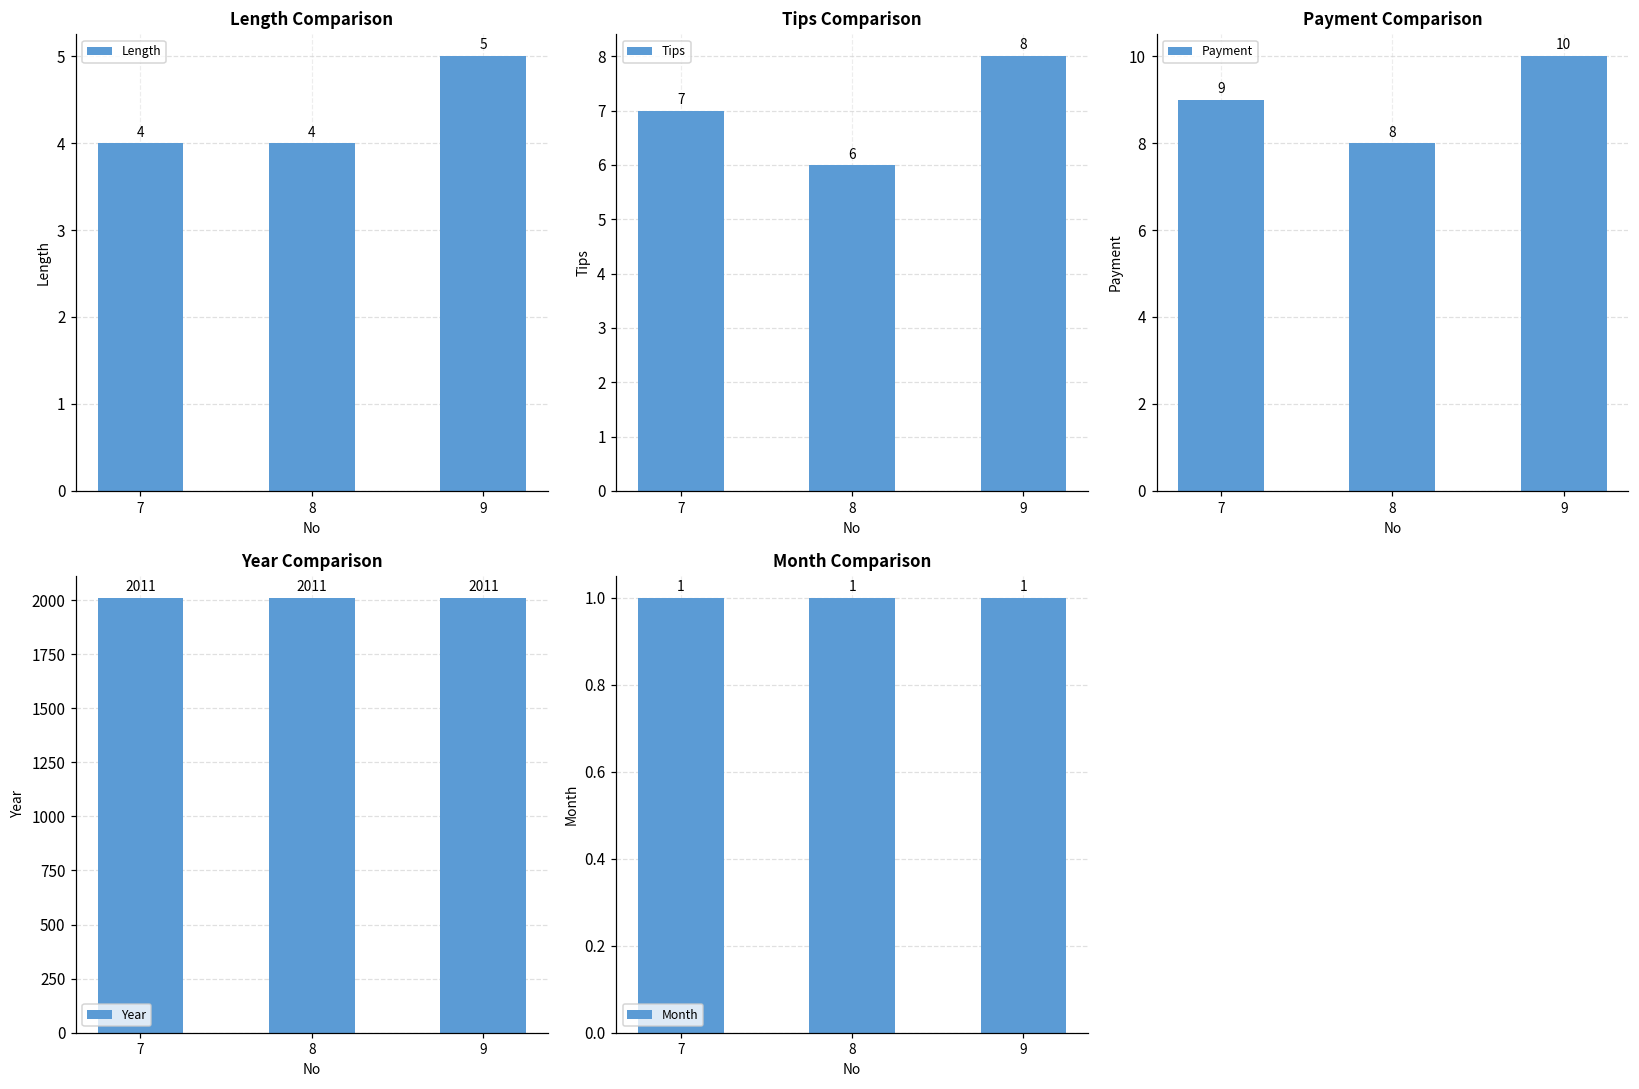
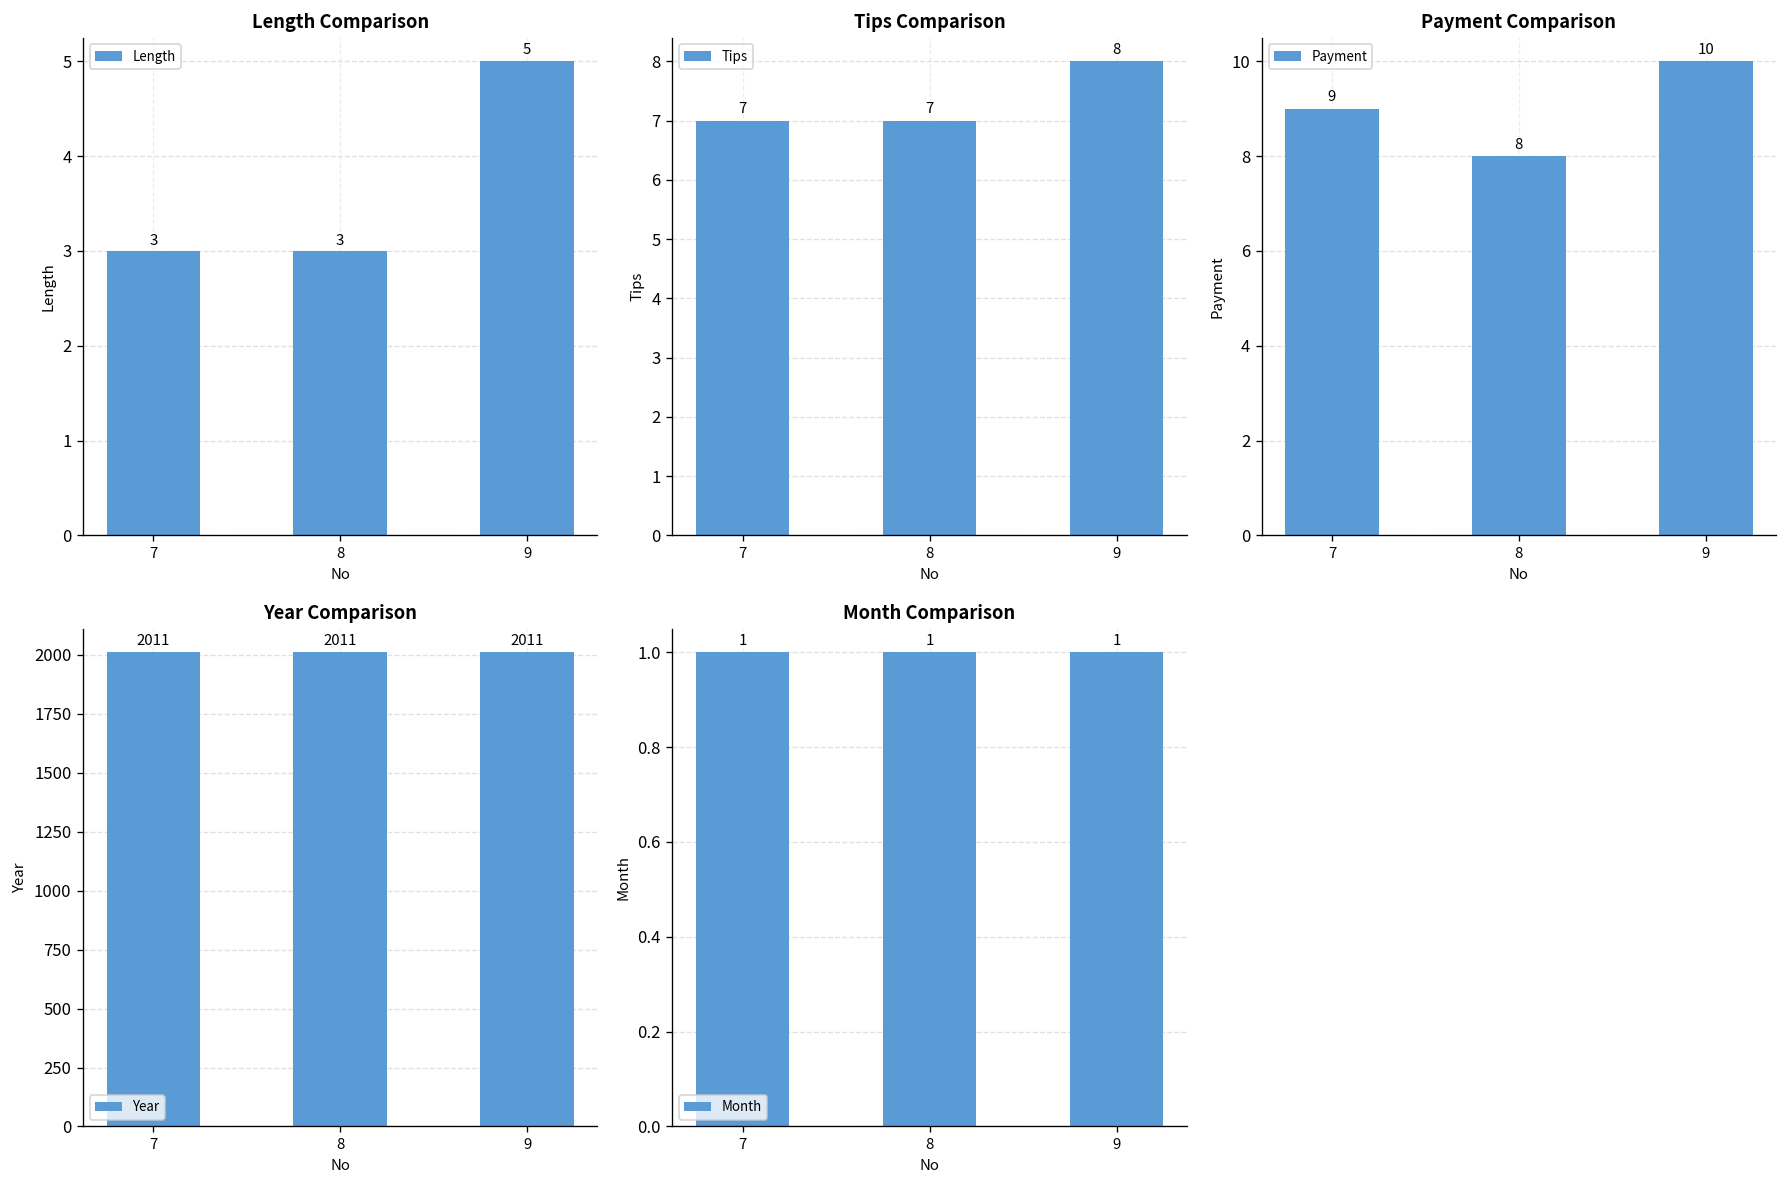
Length Comparison, 7: 4 -> 3
Length Comparison, 8: 4 -> 3
Tips Comparison, 8: 6 -> 7
